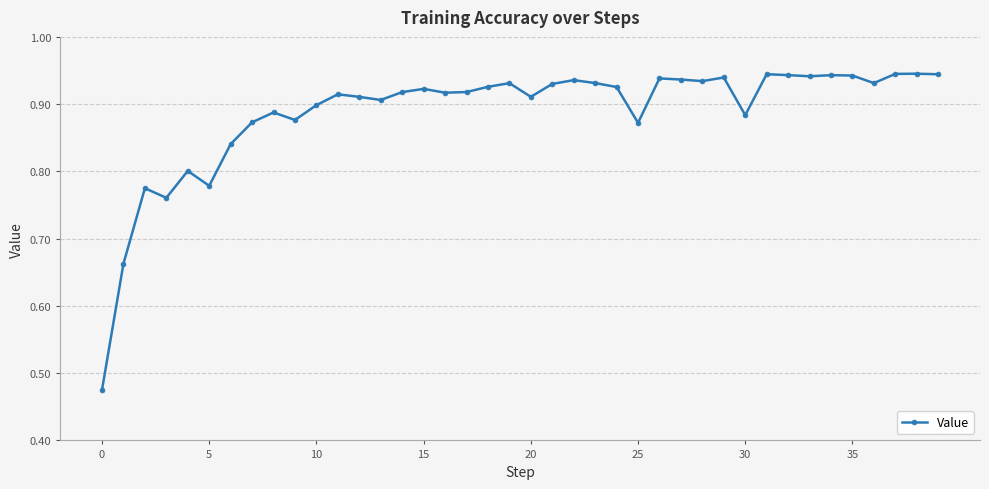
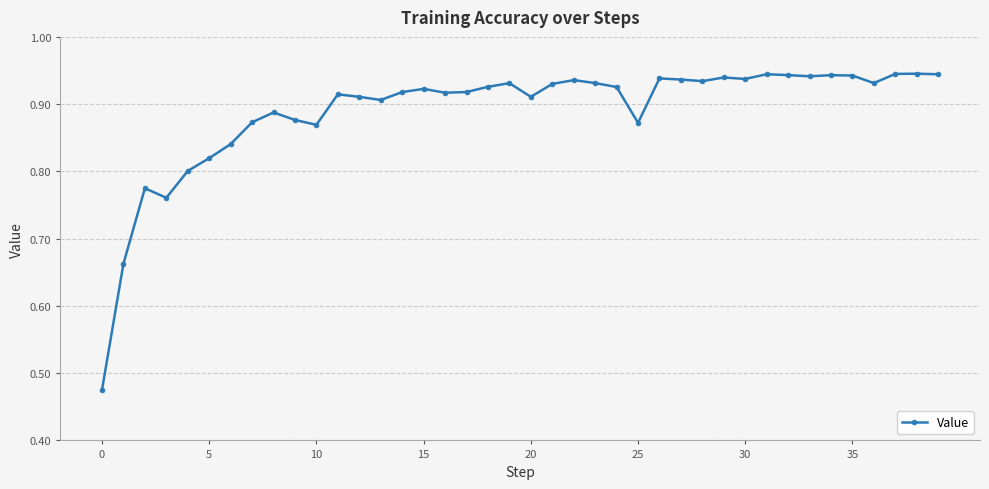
5: 0.78 -> 0.82
10: 0.90 -> 0.87
30: 0.88 -> 0.94
